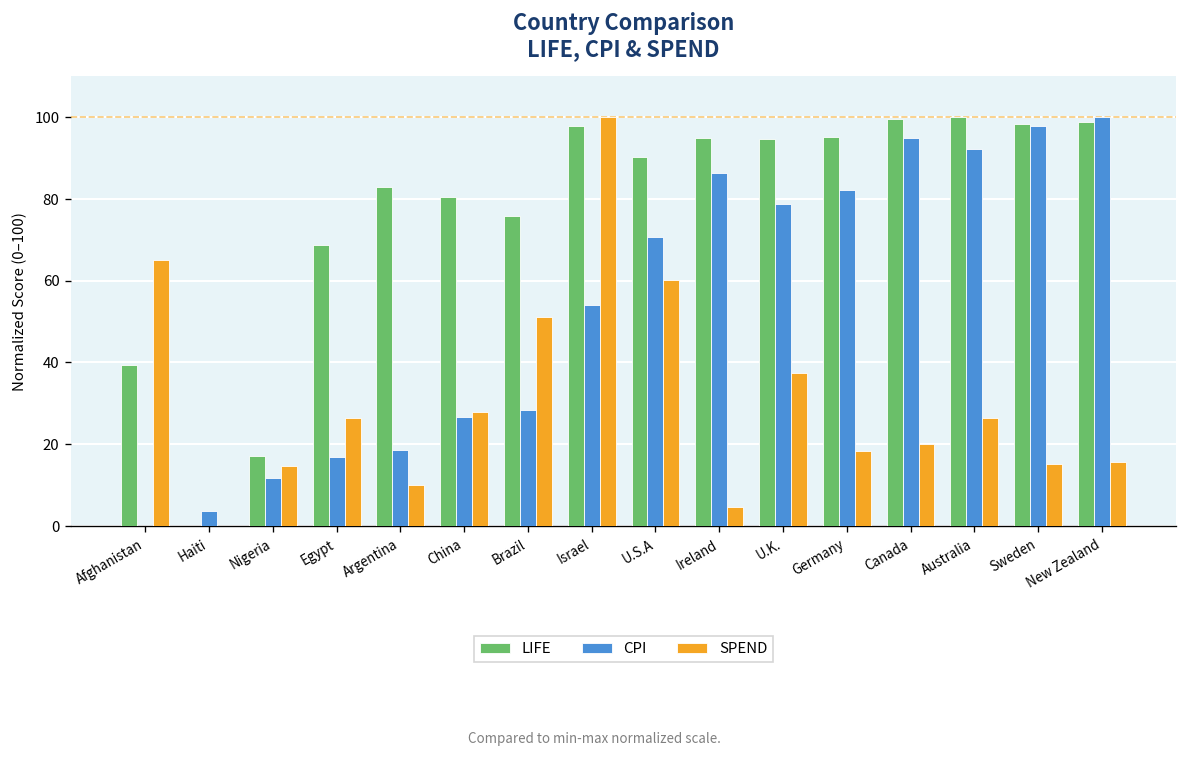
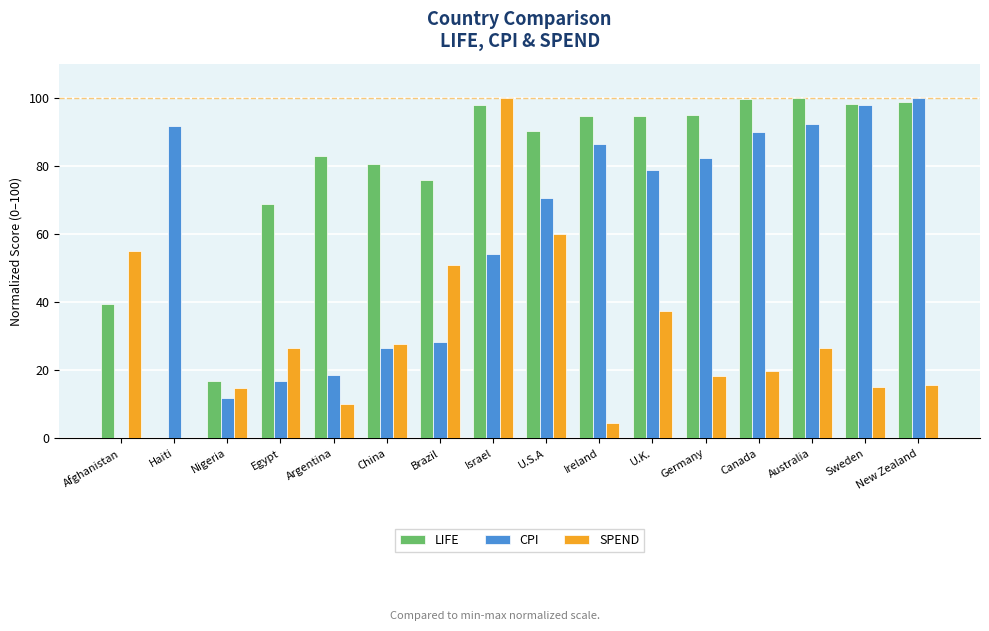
SPEND, Afghanistan: 65 -> 55
CPI, Haiti: 4 -> 92
CPI, Canada: 95 -> 90
